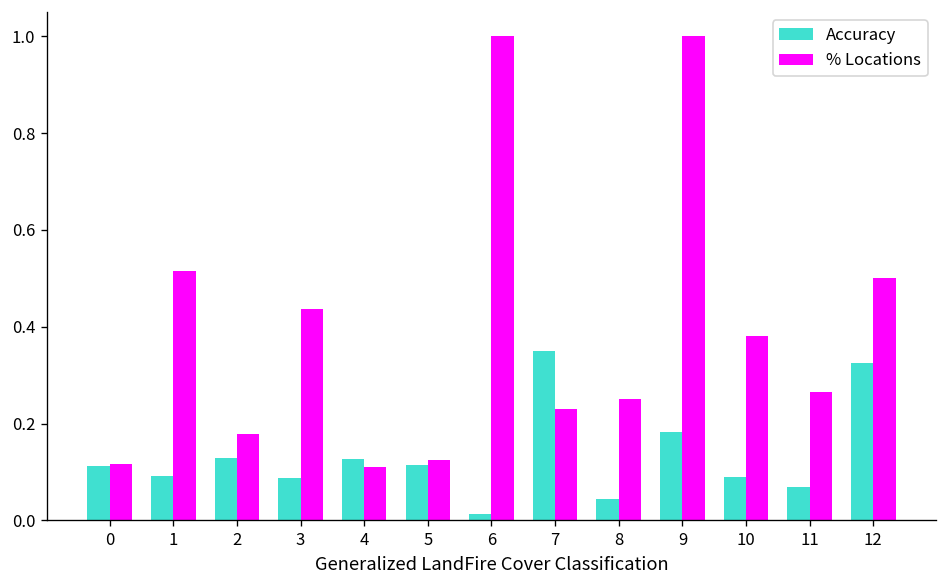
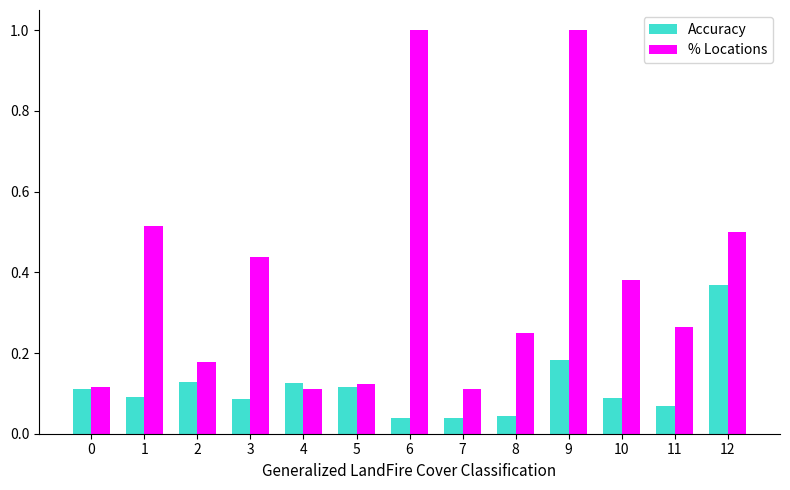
Accuracy, 6: 0.01 -> 0.04
Accuracy, 7: 0.35 -> 0.04
% Locations, 7: 0.23 -> 0.11
Accuracy, 12: 0.32 -> 0.37
